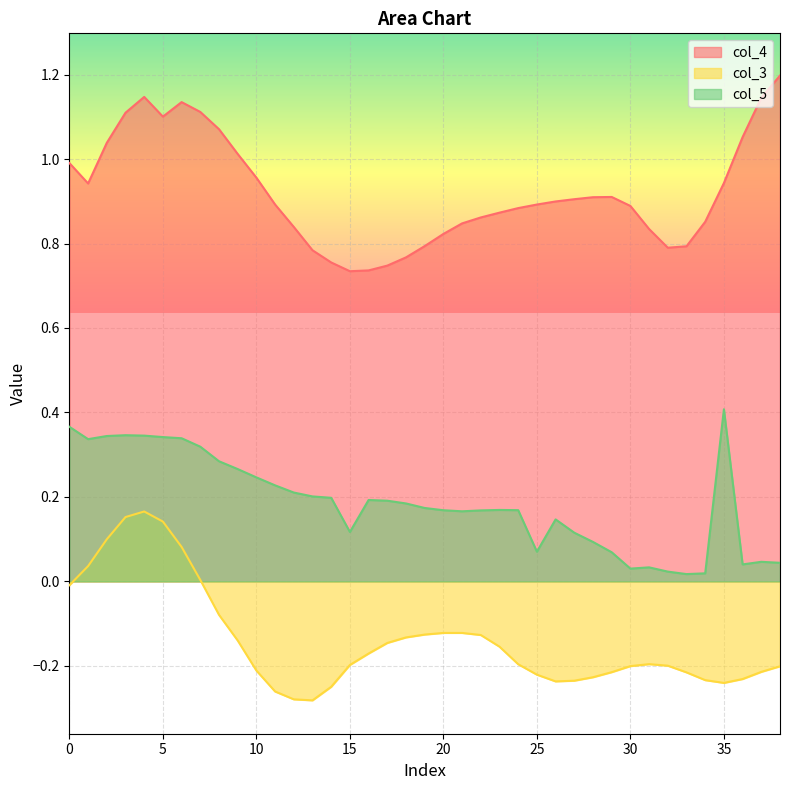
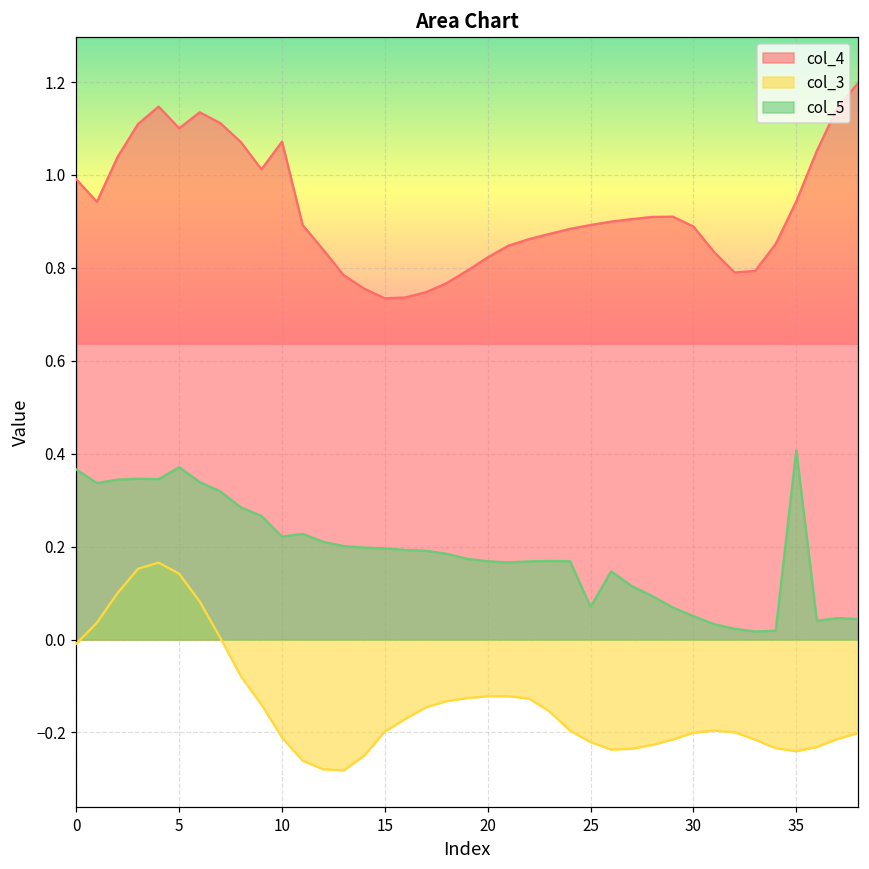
col_5, 5: 0.34 -> 0.37
col_4, 10: 0.96 -> 1.07
col_5, 10: 0.25 -> 0.22
col_5, 15: 0.12 -> 0.20
col_5, 30: 0.03 -> 0.05
